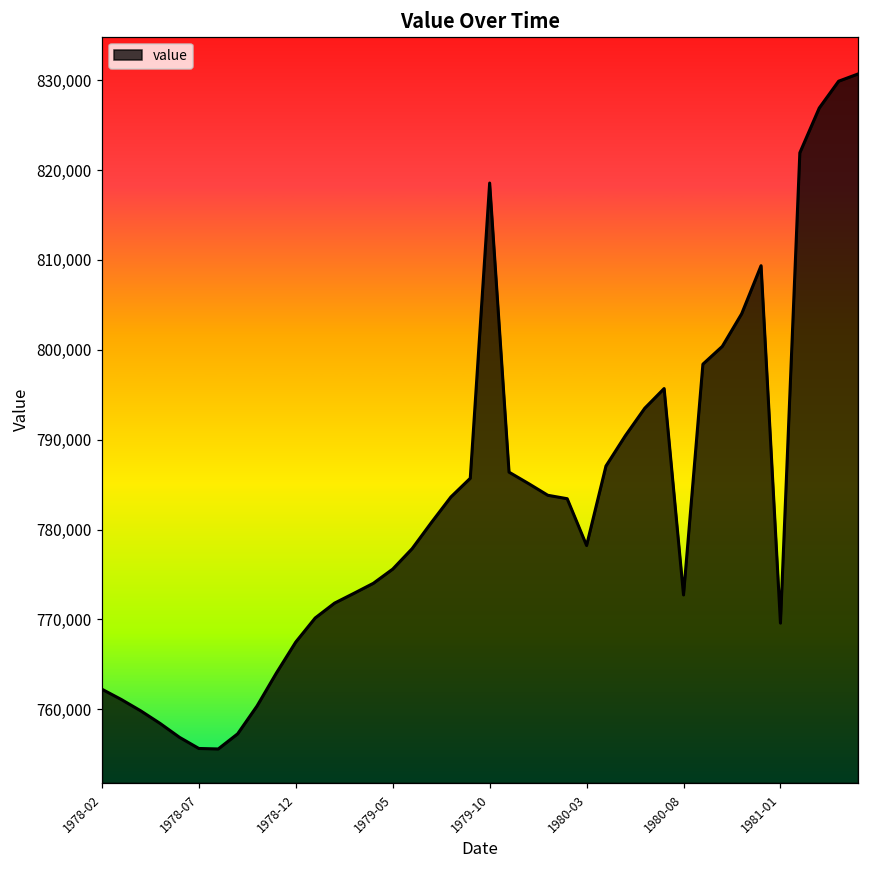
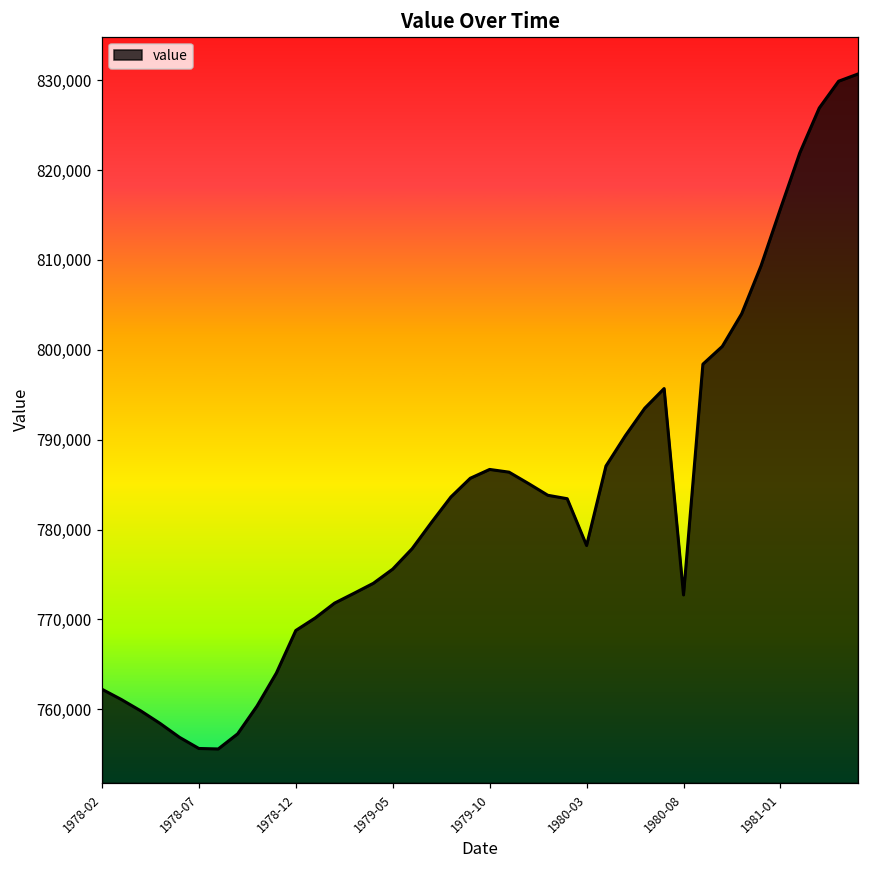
1978-12: 767,000 -> 769,000
1979-10: 819,000 -> 787,000
1981-01: 770,000 -> 816,000
